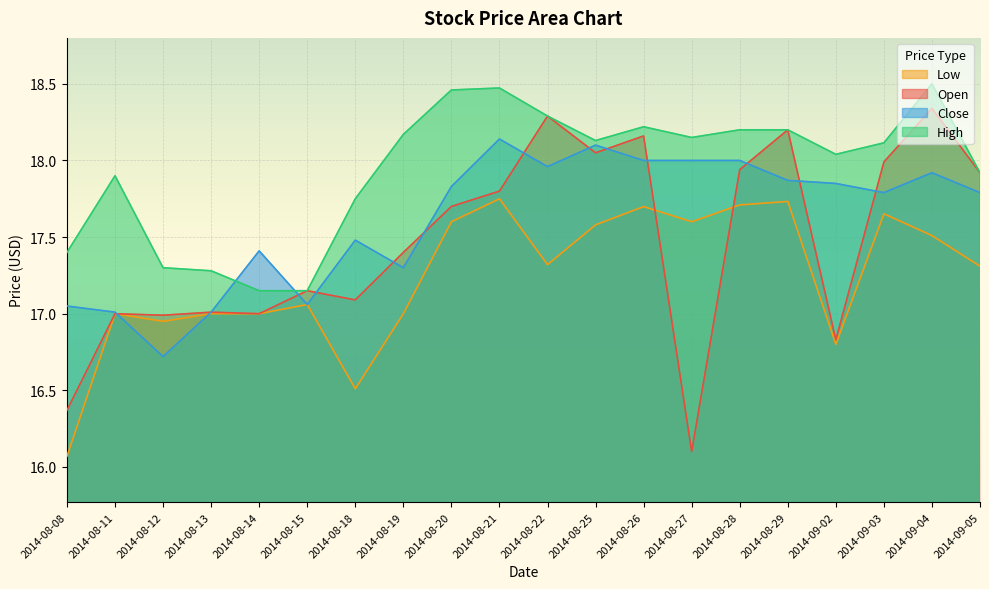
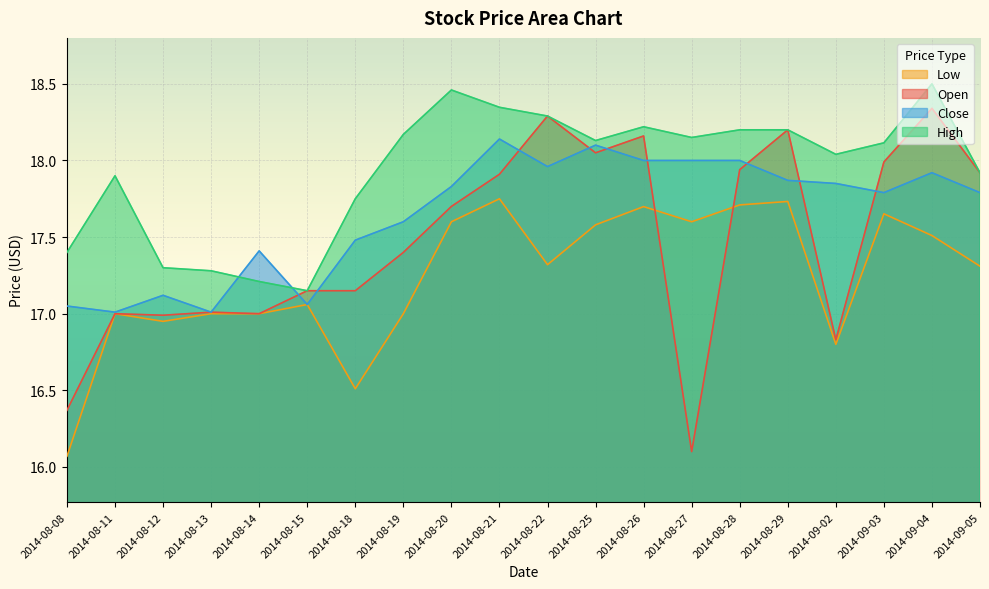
Close, 2014-08-12: 16.72 -> 17.12
High, 2014-08-14: 17.15 -> 17.21
Open, 2014-08-18: 17.09 -> 17.15
Close, 2014-08-19: 17.3 -> 17.6
Open, 2014-08-21: 17.80 -> 17.91
High, 2014-08-21: 18.47 -> 18.35
